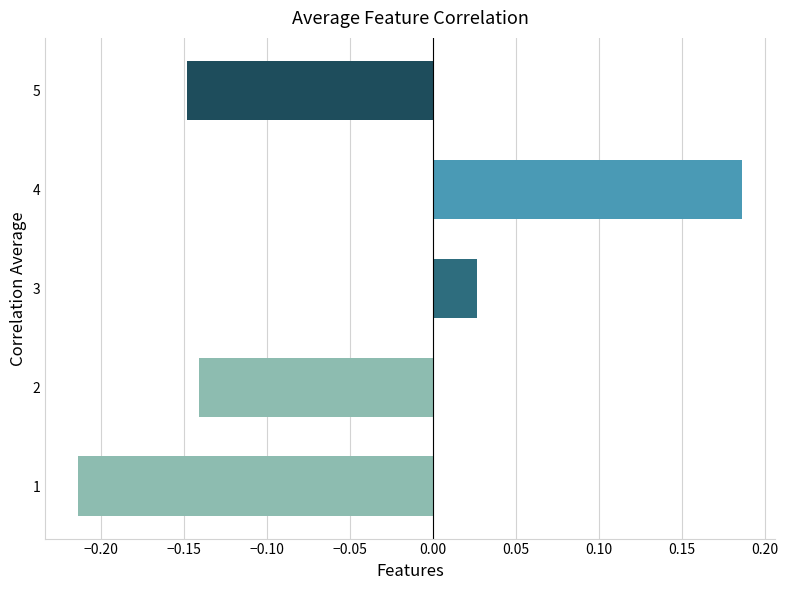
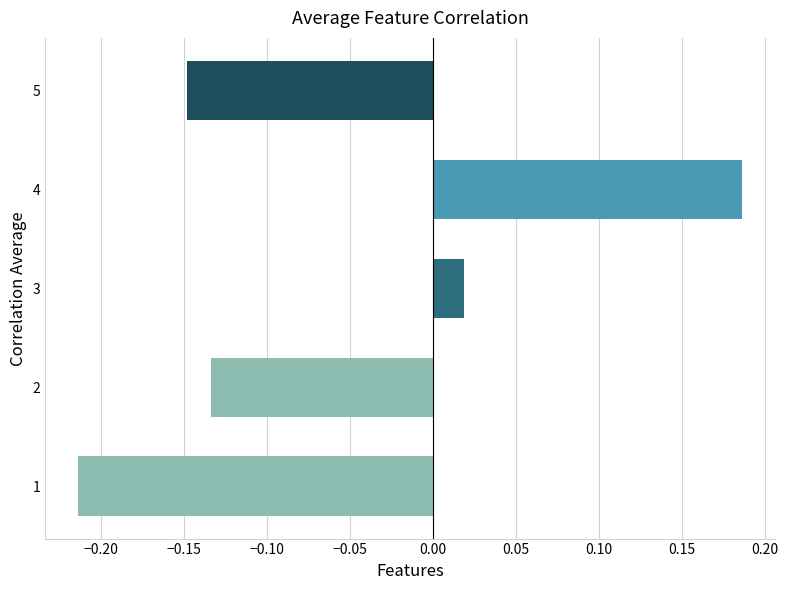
3: 0.026 -> 0.019
2: -0.141 -> -0.134
